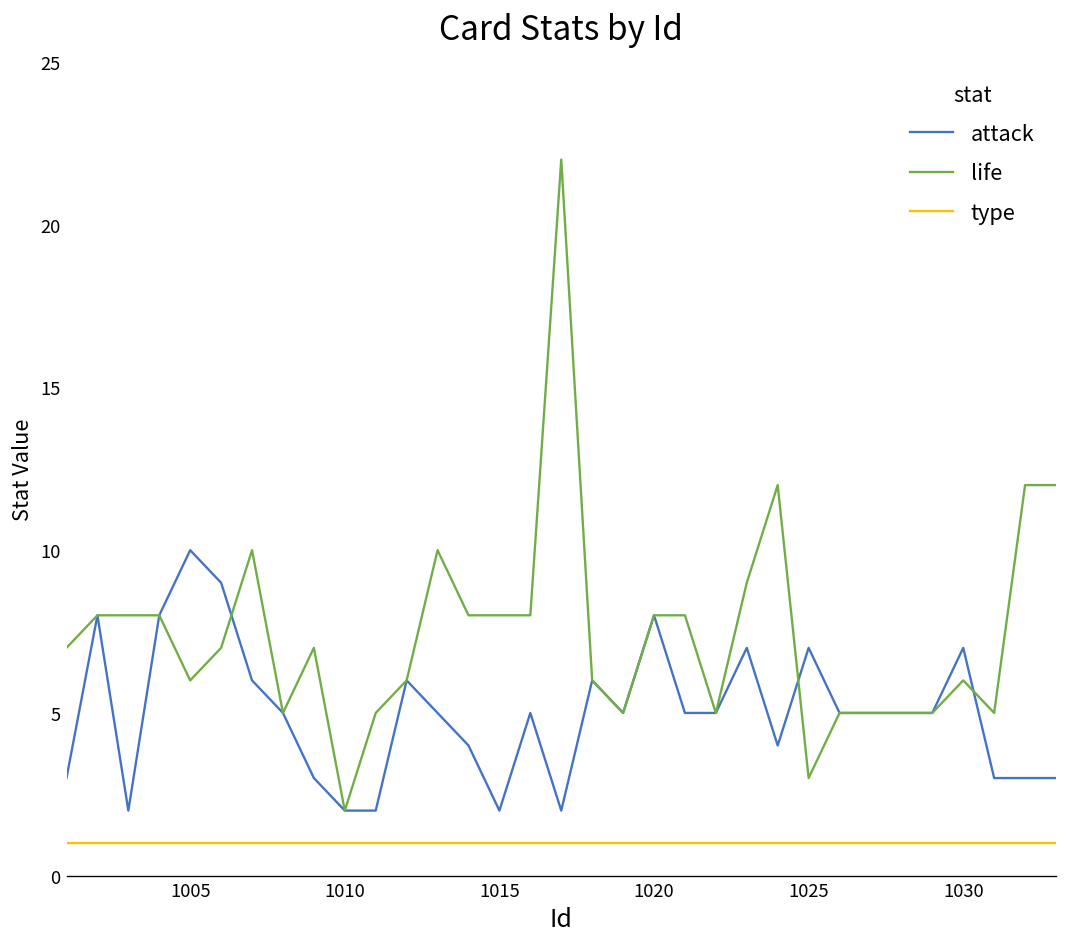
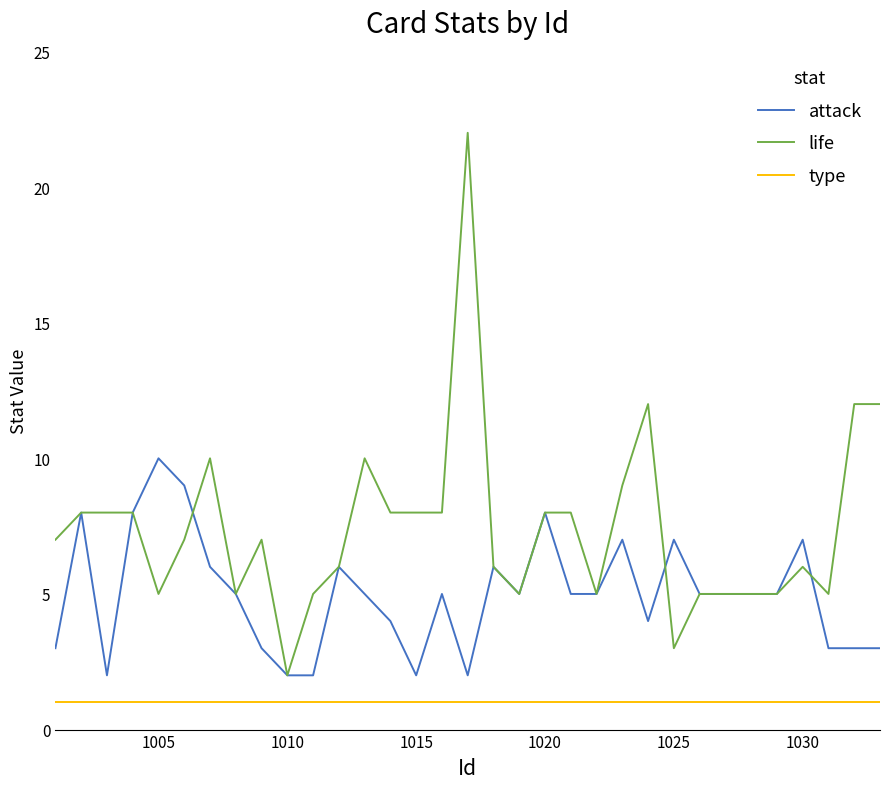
life, 1005: 6 -> 5
